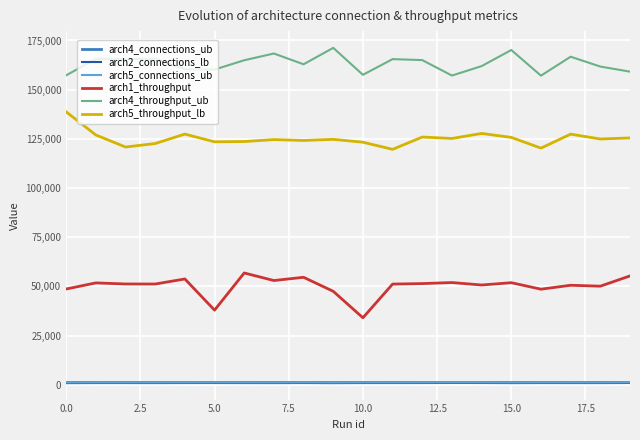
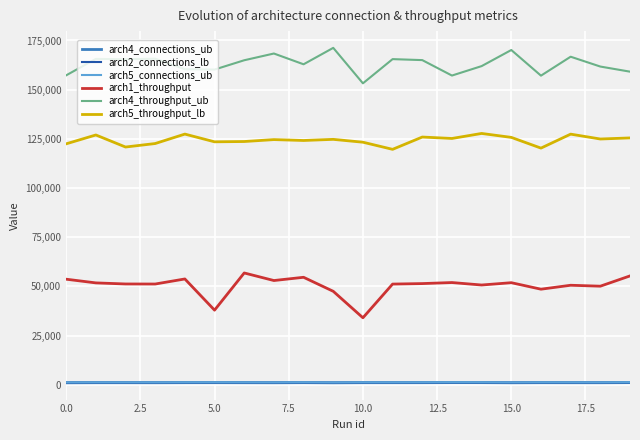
arch1_throughput, 0.0: 49,000 -> 54,000
arch5_throughput_lb, 0.0: 139,000 -> 122,000
arch4_throughput_ub, 10.0: 158,000 -> 153,000
